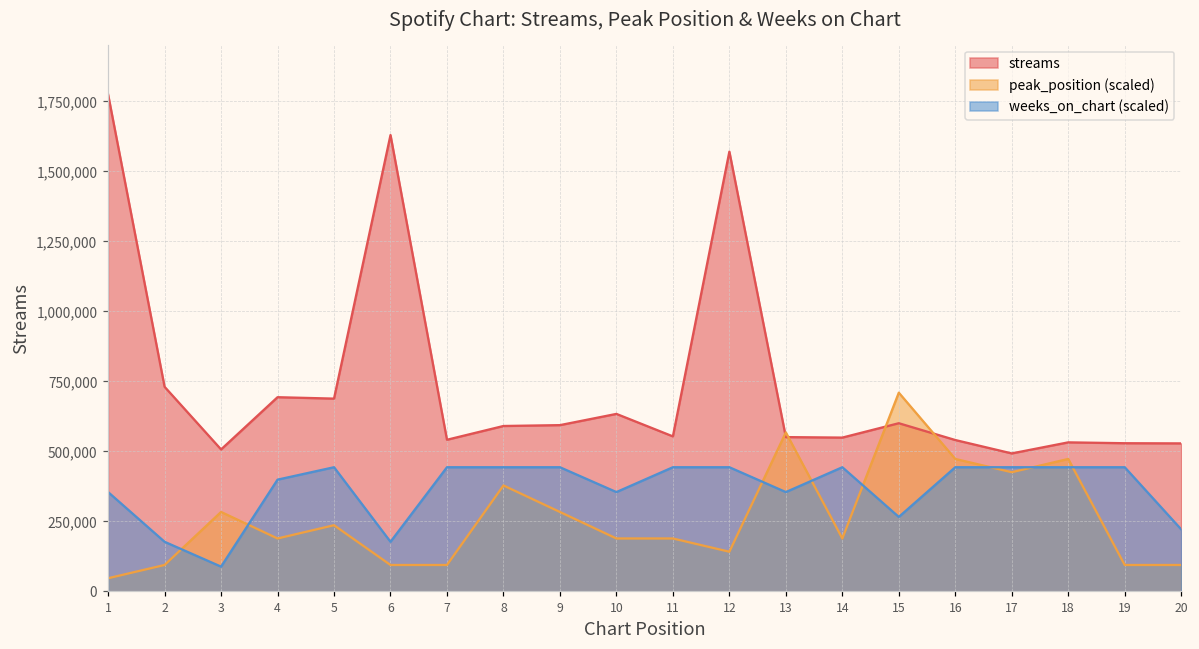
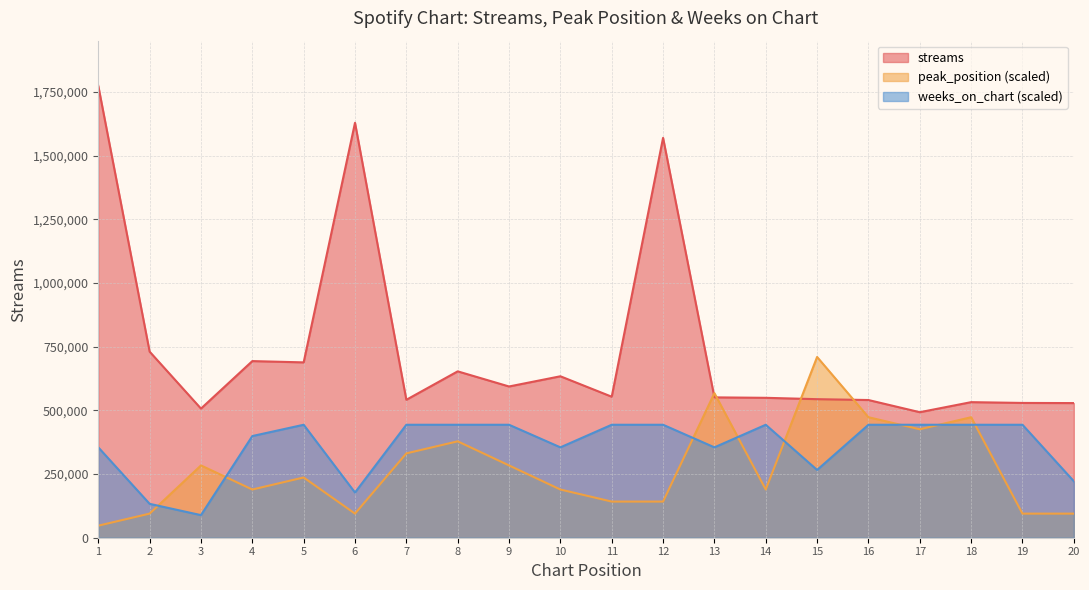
weeks_on_chart (scaled), 2: 180,000 -> 130,000
peak_position (scaled), 7: 90,000 -> 330,000
streams, 8: 590,000 -> 650,000
peak_position (scaled), 11: 190,000 -> 140,000
streams, 15: 600,000 -> 540,000
